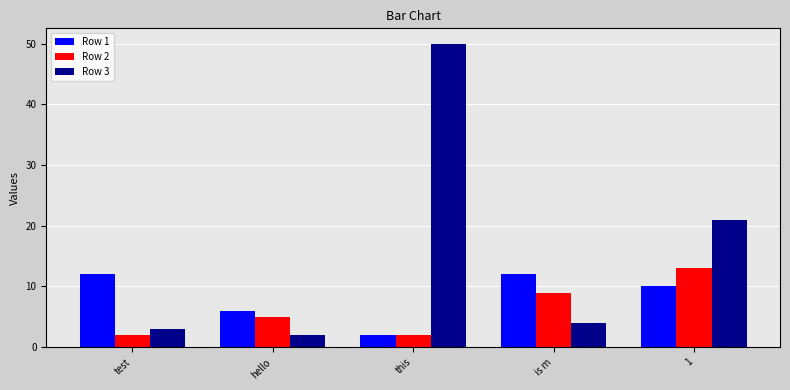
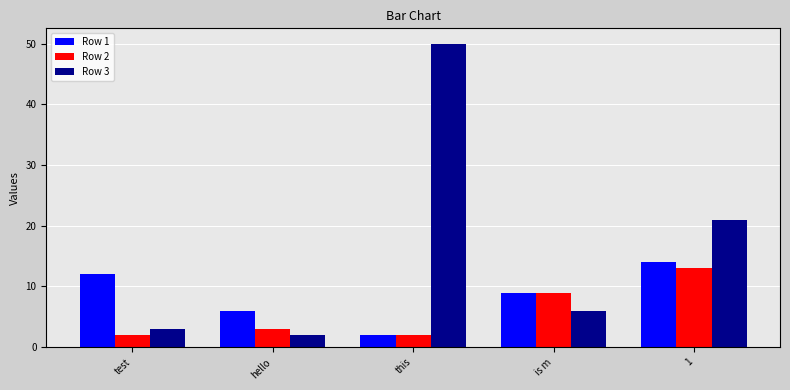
Row 2, hello: 5 -> 3
Row 1, is m: 12 -> 9
Row 3, is m: 4 -> 6
Row 1, 1: 10 -> 14
